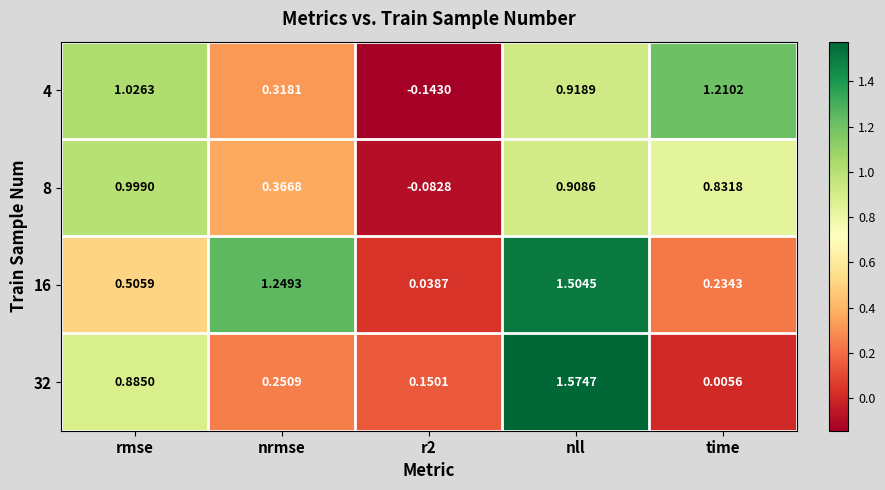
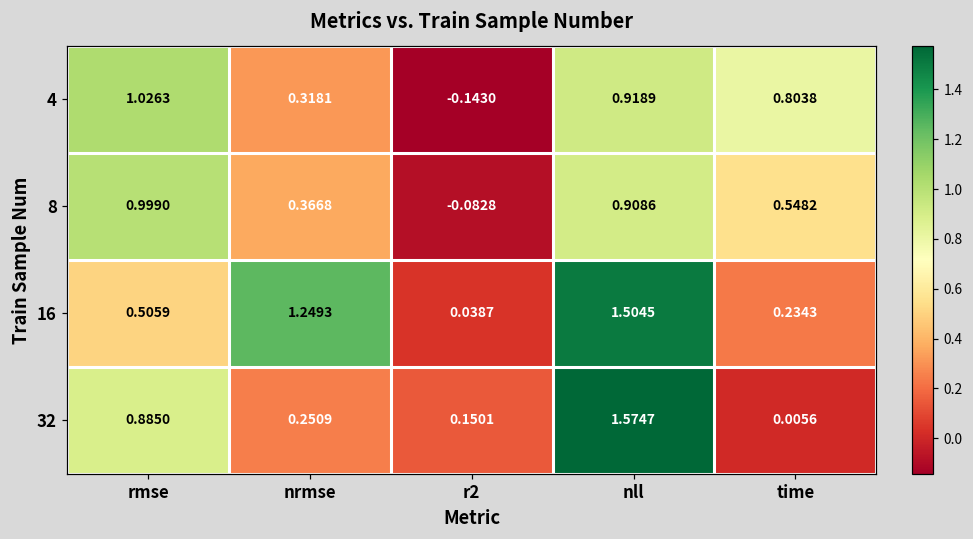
4, time: 1.2102 -> 0.8038
8, time: 0.8318 -> 0.5482
